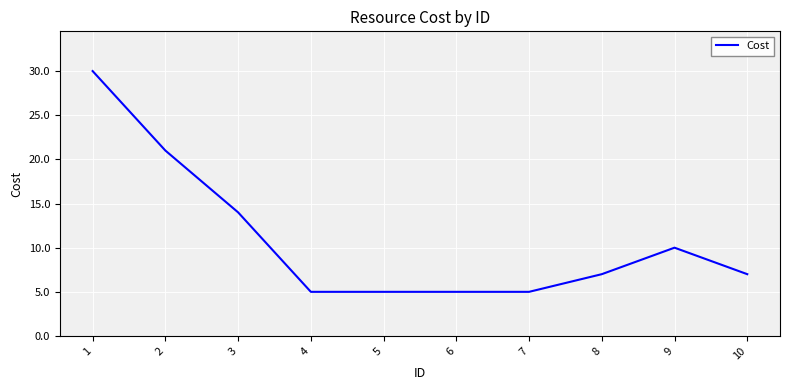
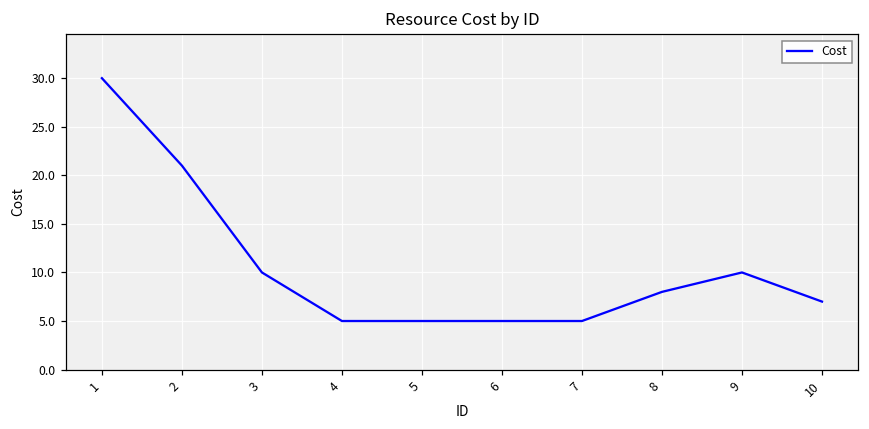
3: 14 -> 10
8: 7 -> 8
